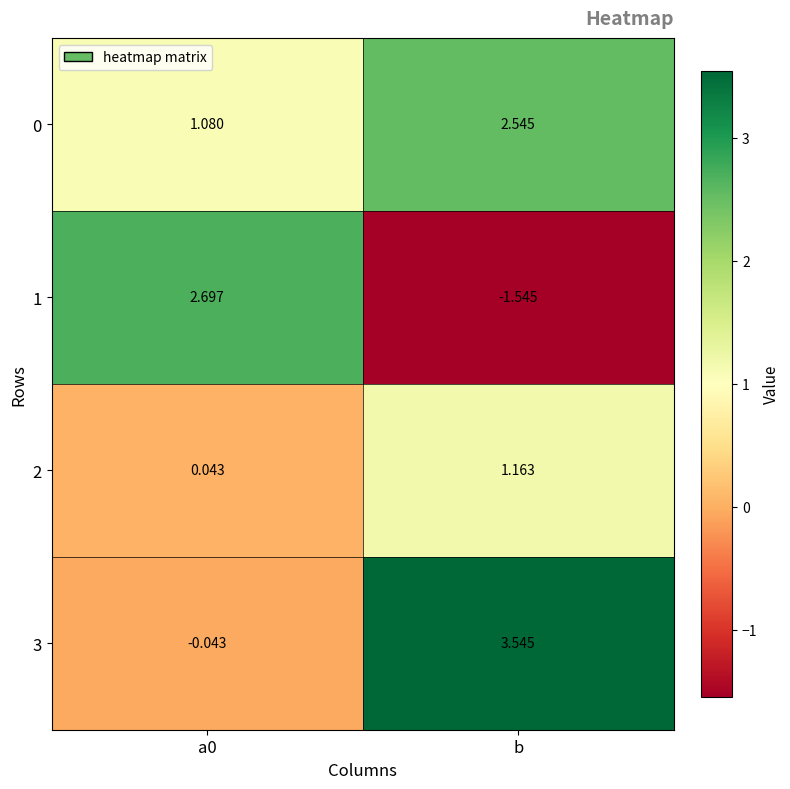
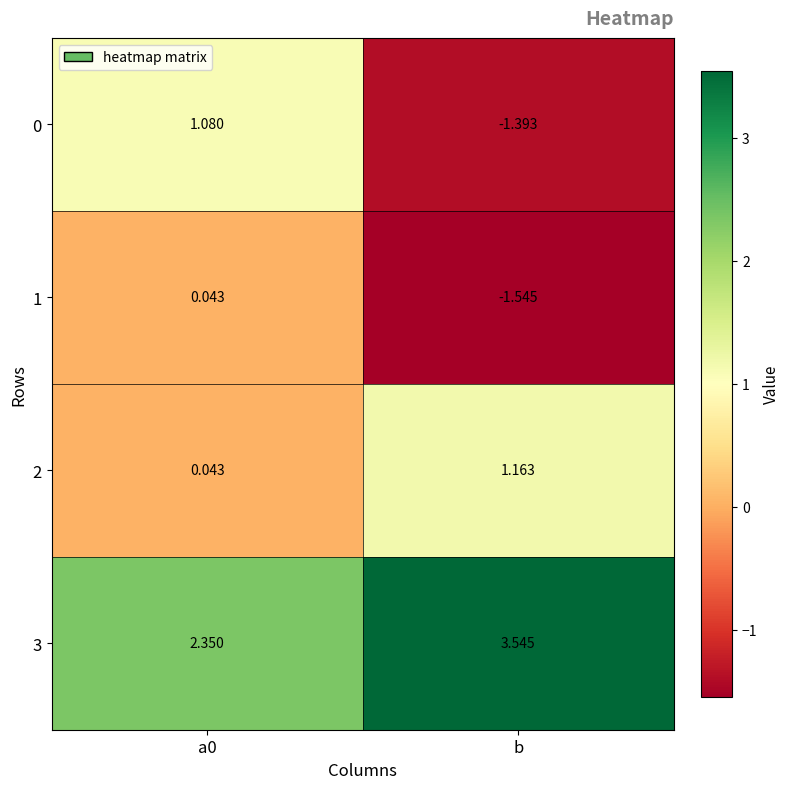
0, b: 2.545 -> -1.393
1, a0: 2.697 -> 0.043
3, a0: -0.043 -> 2.350
